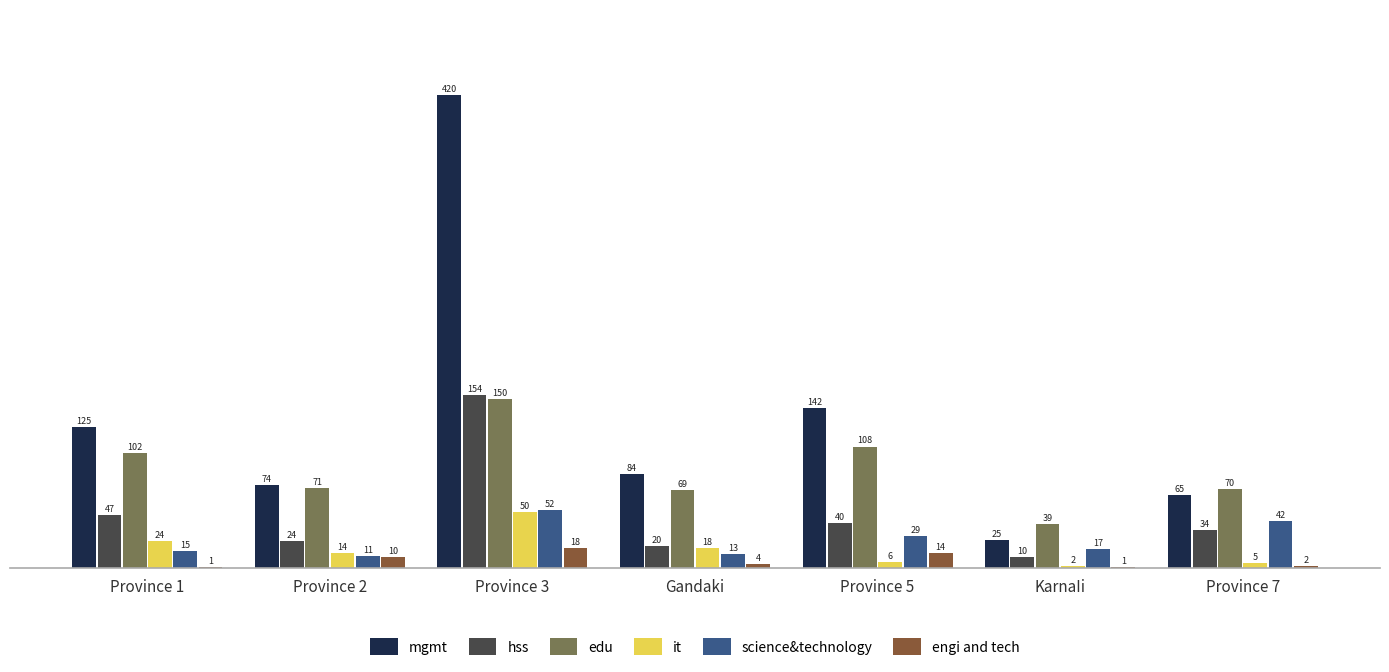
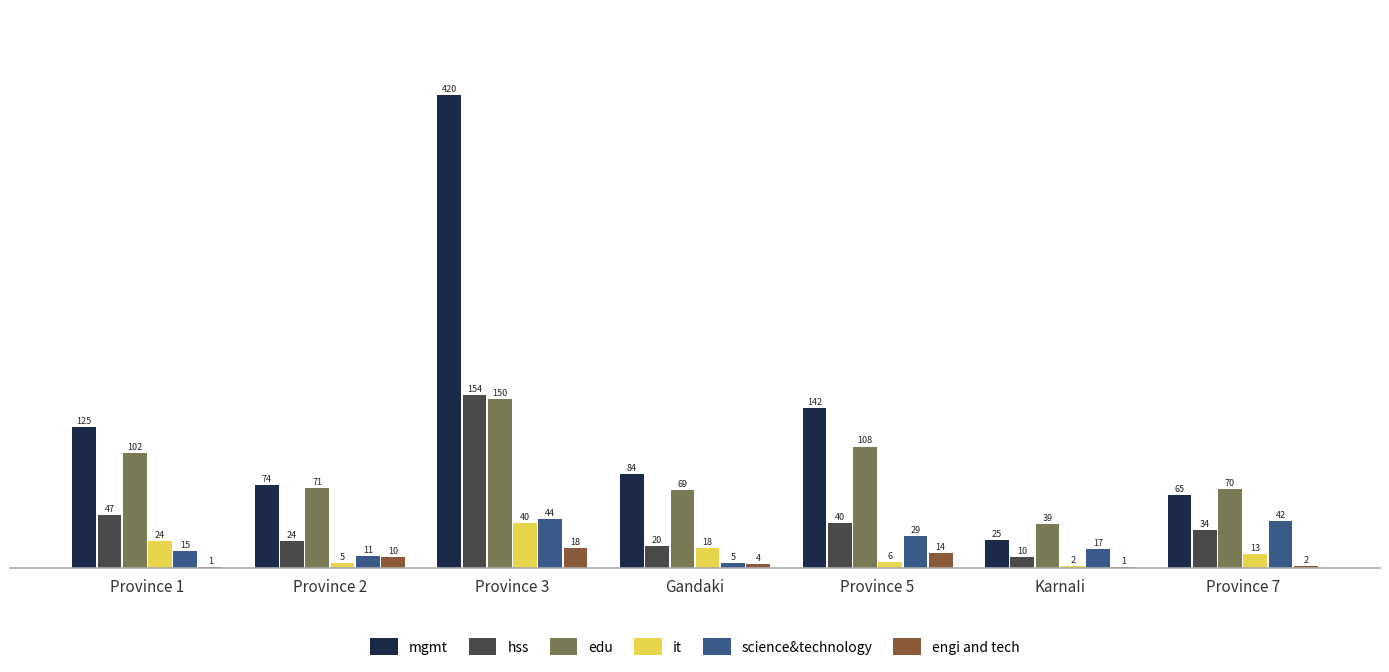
it, Province 2: 14 -> 5
it, Province 3: 50 -> 40
science&technology, Province 3: 52 -> 44
science&technology, Gandaki: 13 -> 5
it, Province 7: 5 -> 13
